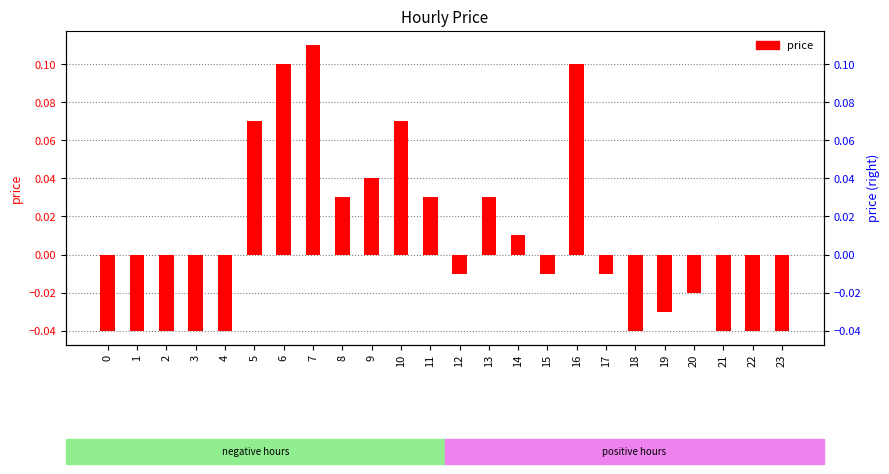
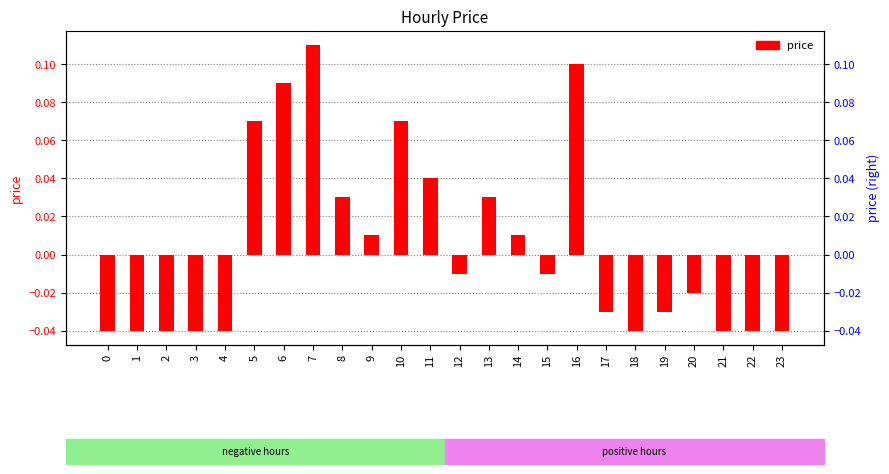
6: 0.10 -> 0.09
9: 0.04 -> 0.01
11: 0.03 -> 0.04
17: -0.01 -> -0.03
